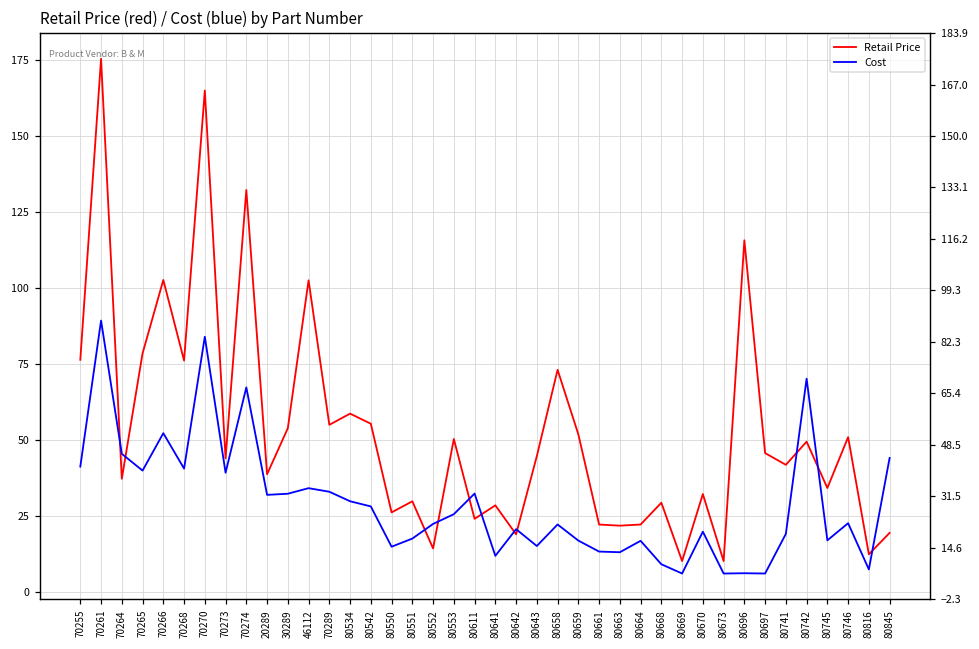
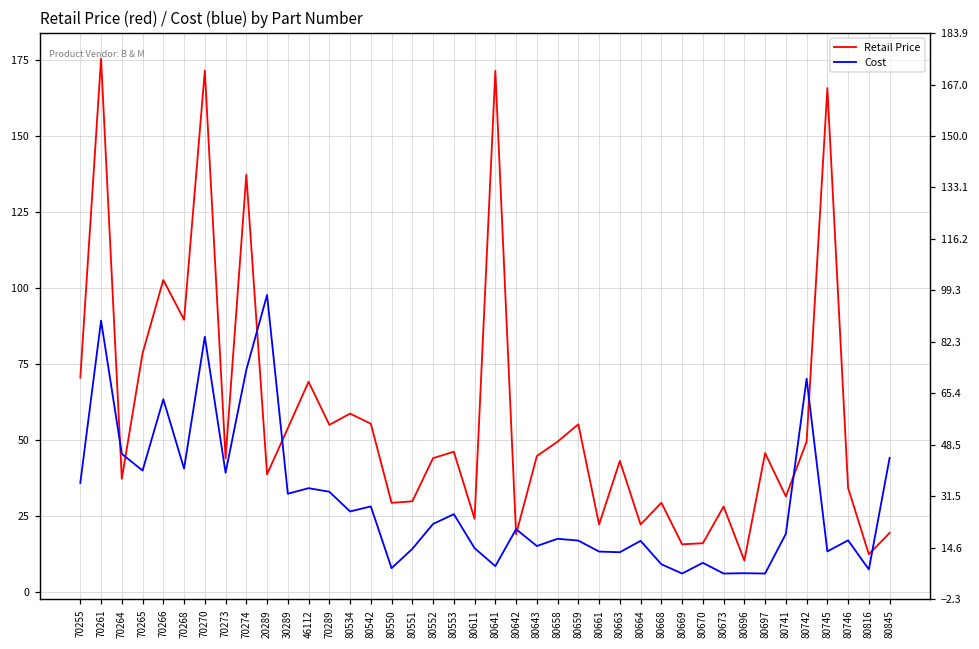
Retail Price, 70255: 76 -> 71
Cost, 70255: 41 -> 36
Cost, 70266: 52 -> 63
Retail Price, 70268: 76 -> 90
Retail Price, 70270: 165 -> 172
Retail Price, 70274: 132 -> 137
Cost, 70274: 67 -> 73
Cost, 20289: 32 -> 98
Retail Price, 46112: 103 -> 69
Cost, 80534: 30 -> 27
Retail Price, 80550: 26 -> 29
Cost, 80550: 15 -> 8
Cost, 80551: 18 -> 14
Retail Price, 80552: 14 -> 44
Retail Price, 80553: 50 -> 46
Cost, 80611: 32 -> 14
Retail Price, 80641: 29 -> 171
Cost, 80641: 12 -> 9
Retail Price, 80658: 73 -> 50
Cost, 80658: 22 -> 18
Retail Price, 80659: 52 -> 55
Retail Price, 80663: 22 -> 43
Retail Price, 80669: 10 -> 16
Retail Price, 80670: 32 -> 16
Cost, 80670: 20 -> 10
Retail Price, 80673: 10 -> 28
Retail Price, 80696: 116 -> 10
Retail Price, 80741: 42 -> 32
Retail Price, 80745: 34 -> 166
Cost, 80745: 17 -> 13
Retail Price, 80746: 51 -> 34
Cost, 80746: 23 -> 17
